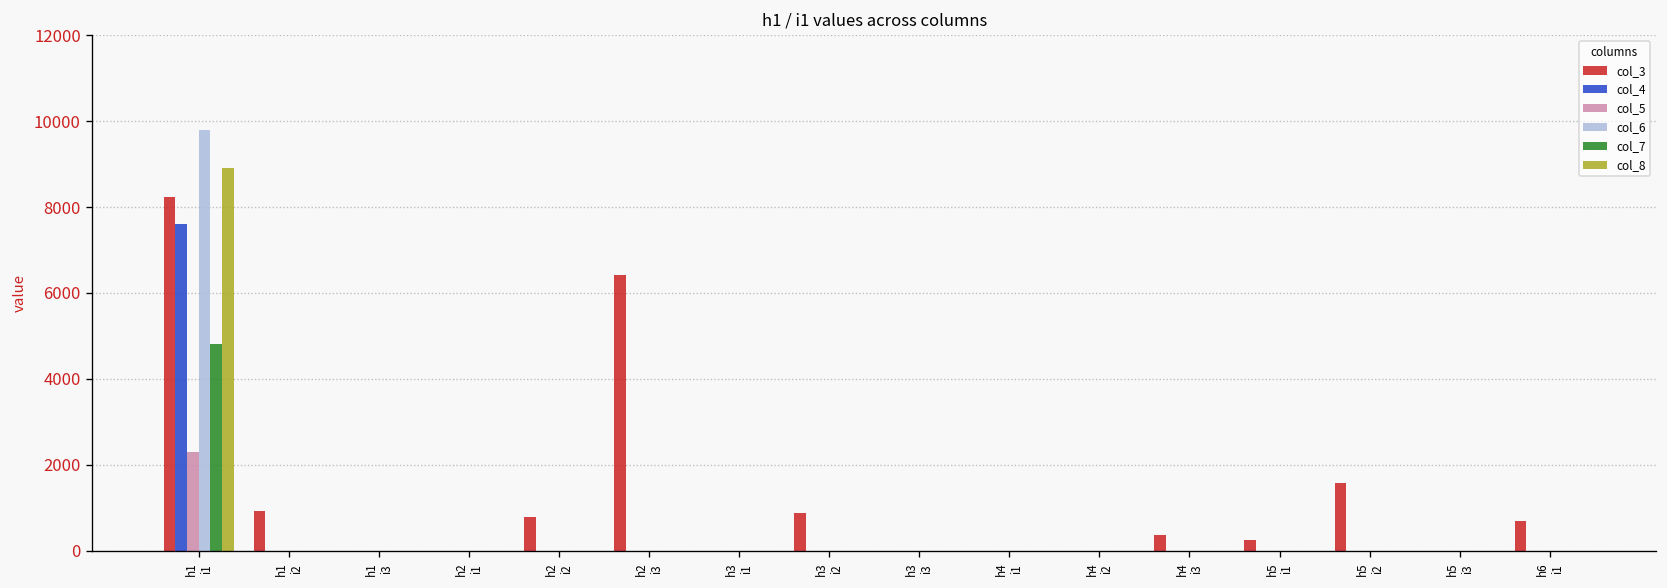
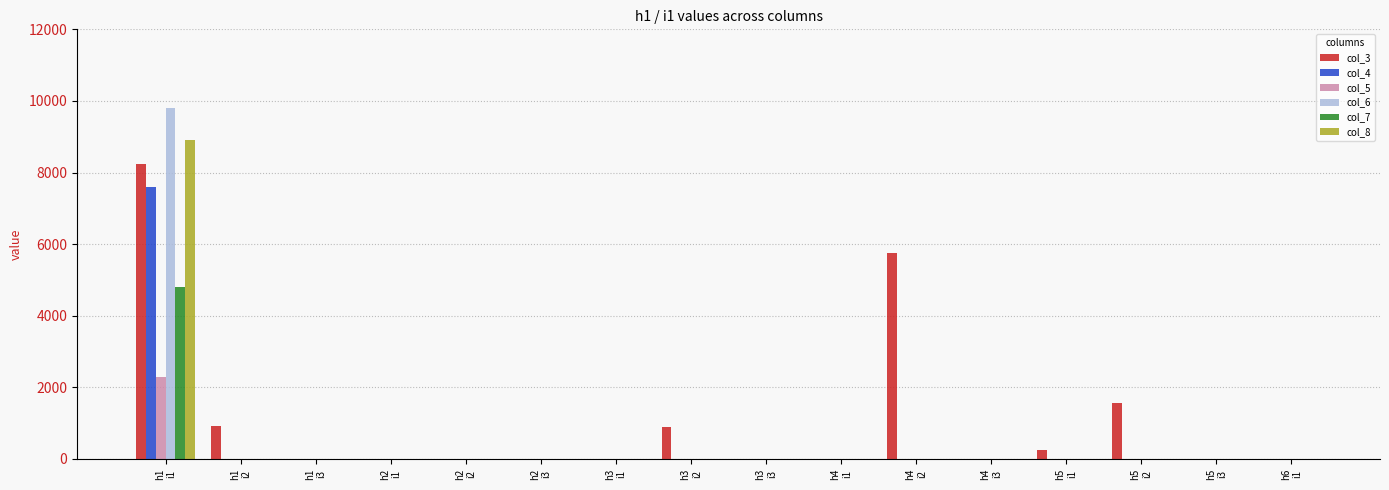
col_3, h2 i2: 800 -> 0
col_3, h2 i3: 6400 -> 0
col_3, h4 i2: 0 -> 5800
col_3, h4 i3: 400 -> 0
col_3, h6 i1: 700 -> 0
